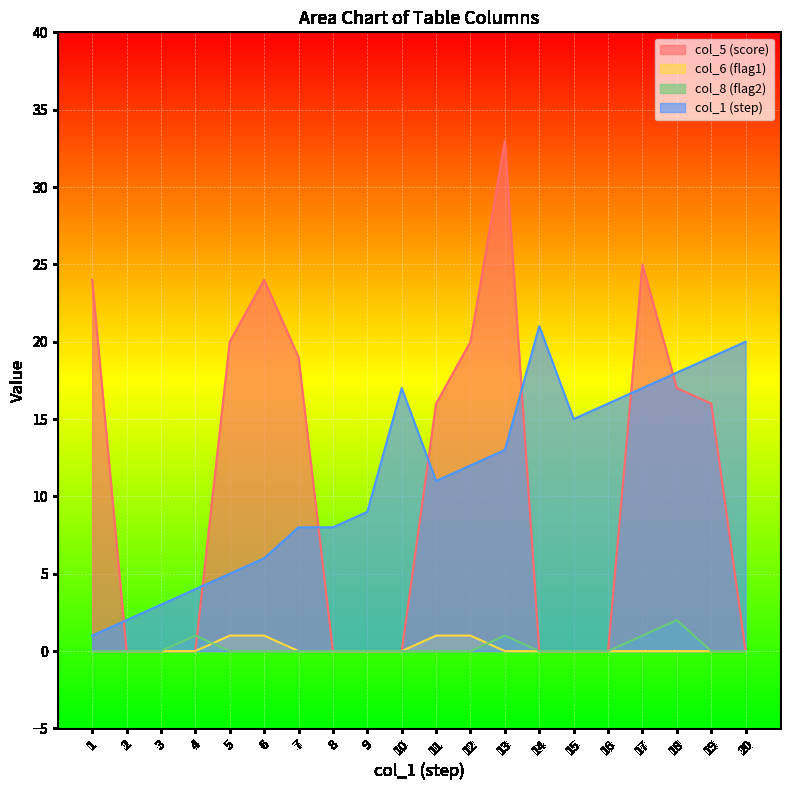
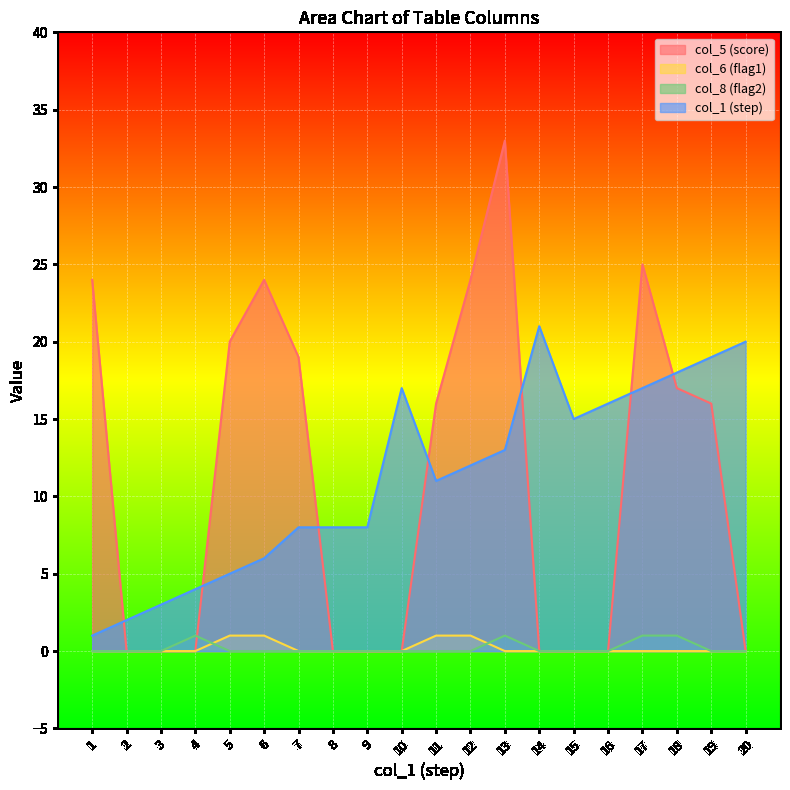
col_1 (step), 9: 9 -> 8
col_5 (score), 12: 20 -> 24
col_8 (flag2), 18: 2 -> 1
